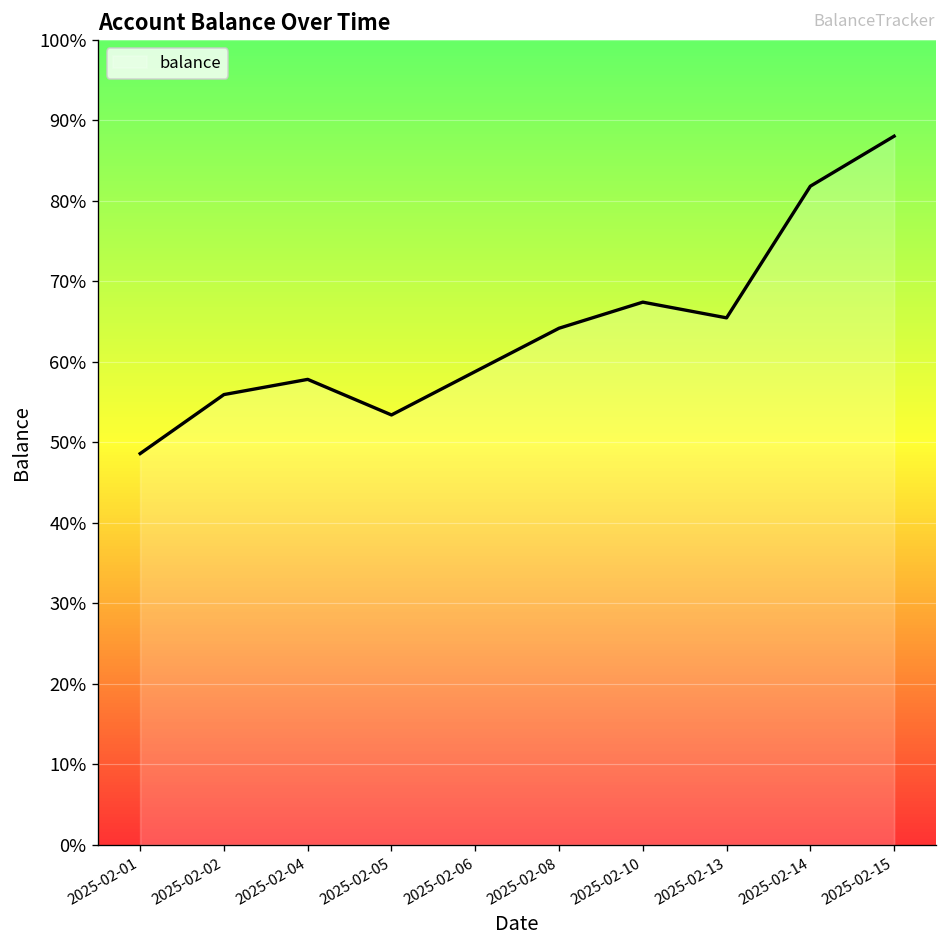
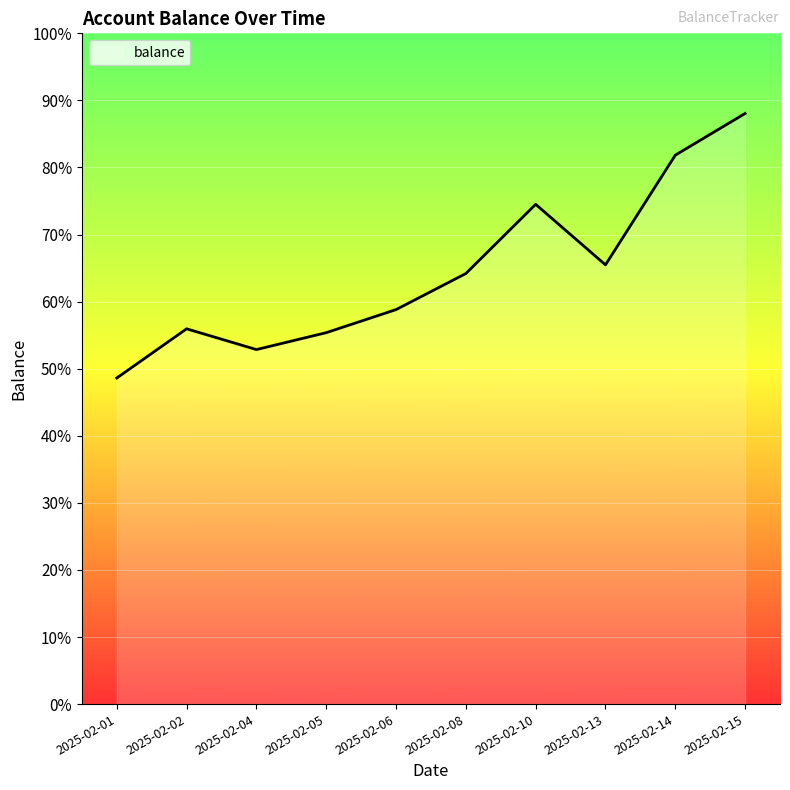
2025-02-04: 58% -> 53%
2025-02-05: 53% -> 55%
2025-02-10: 67% -> 75%
